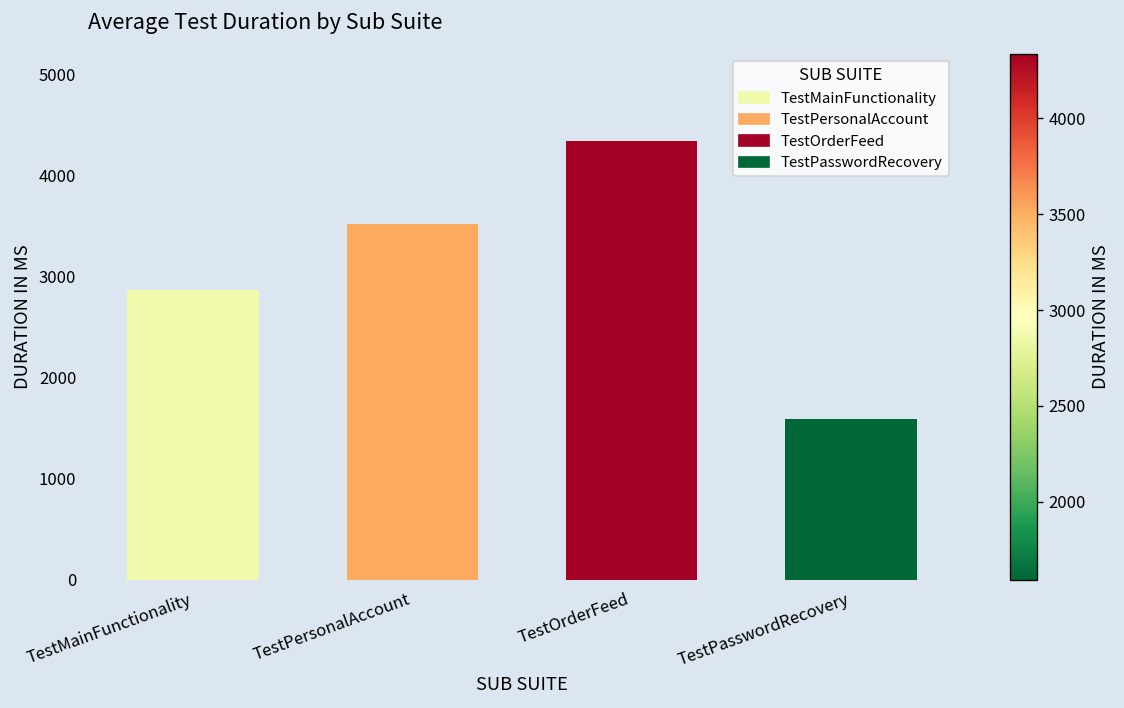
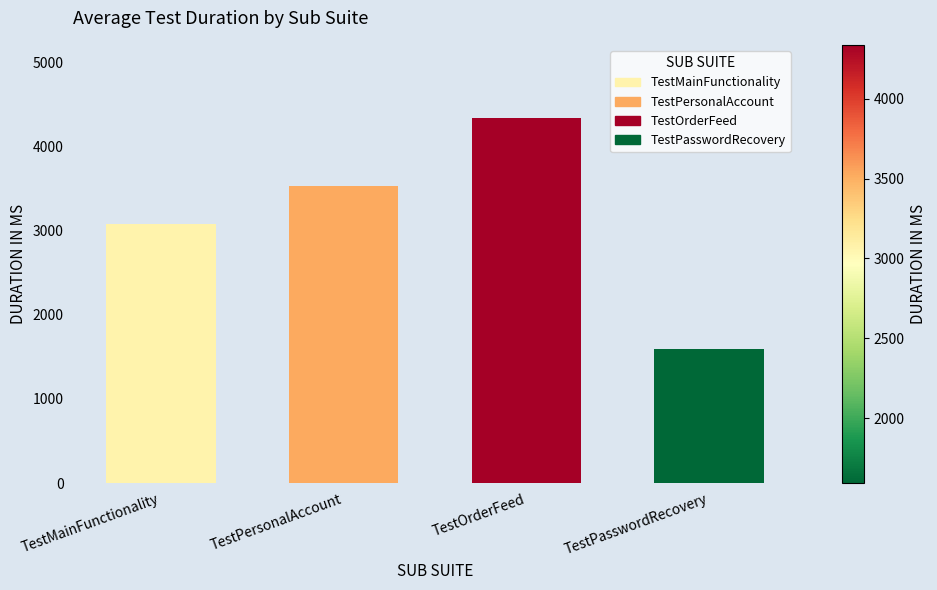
TestMainFunctionality: 2900 -> 3100
